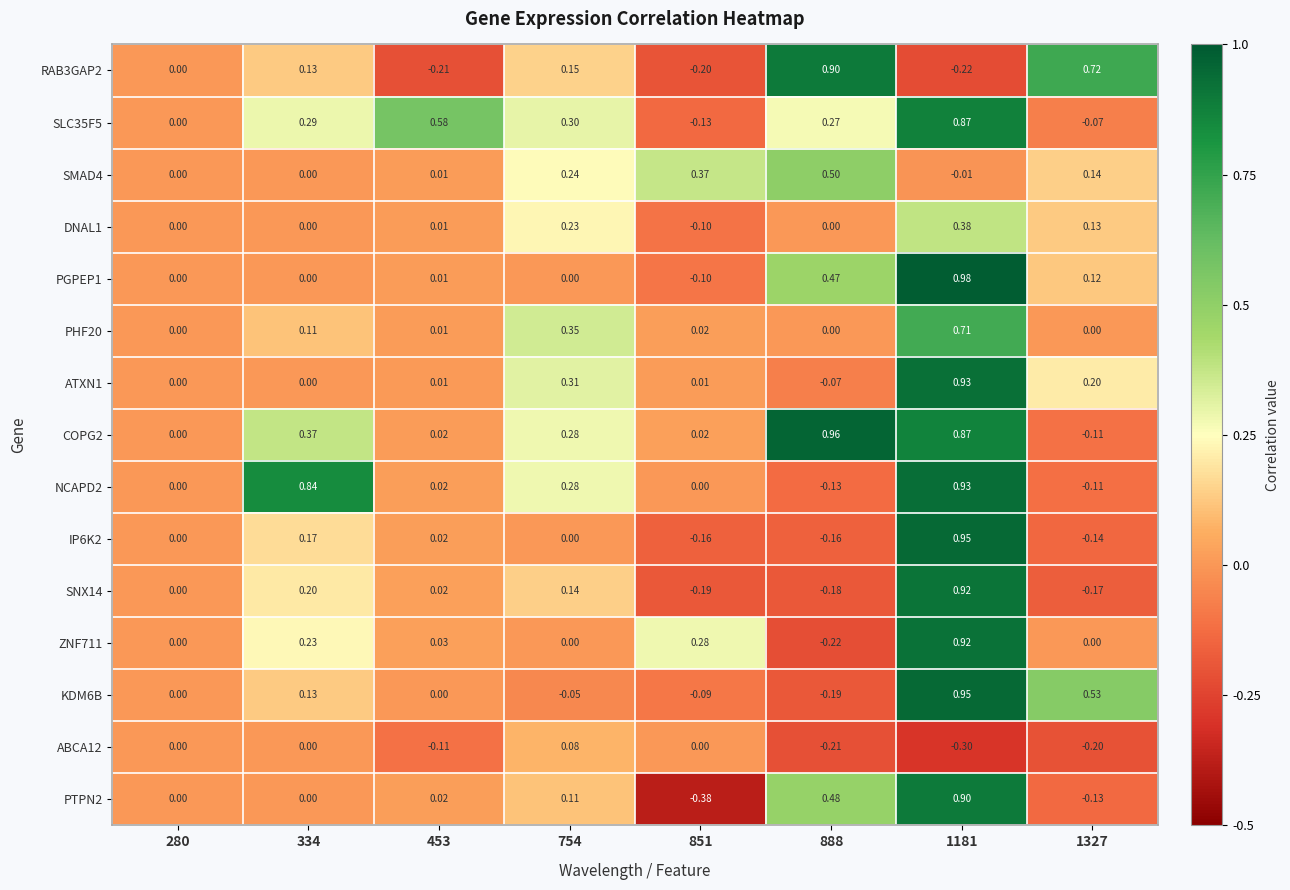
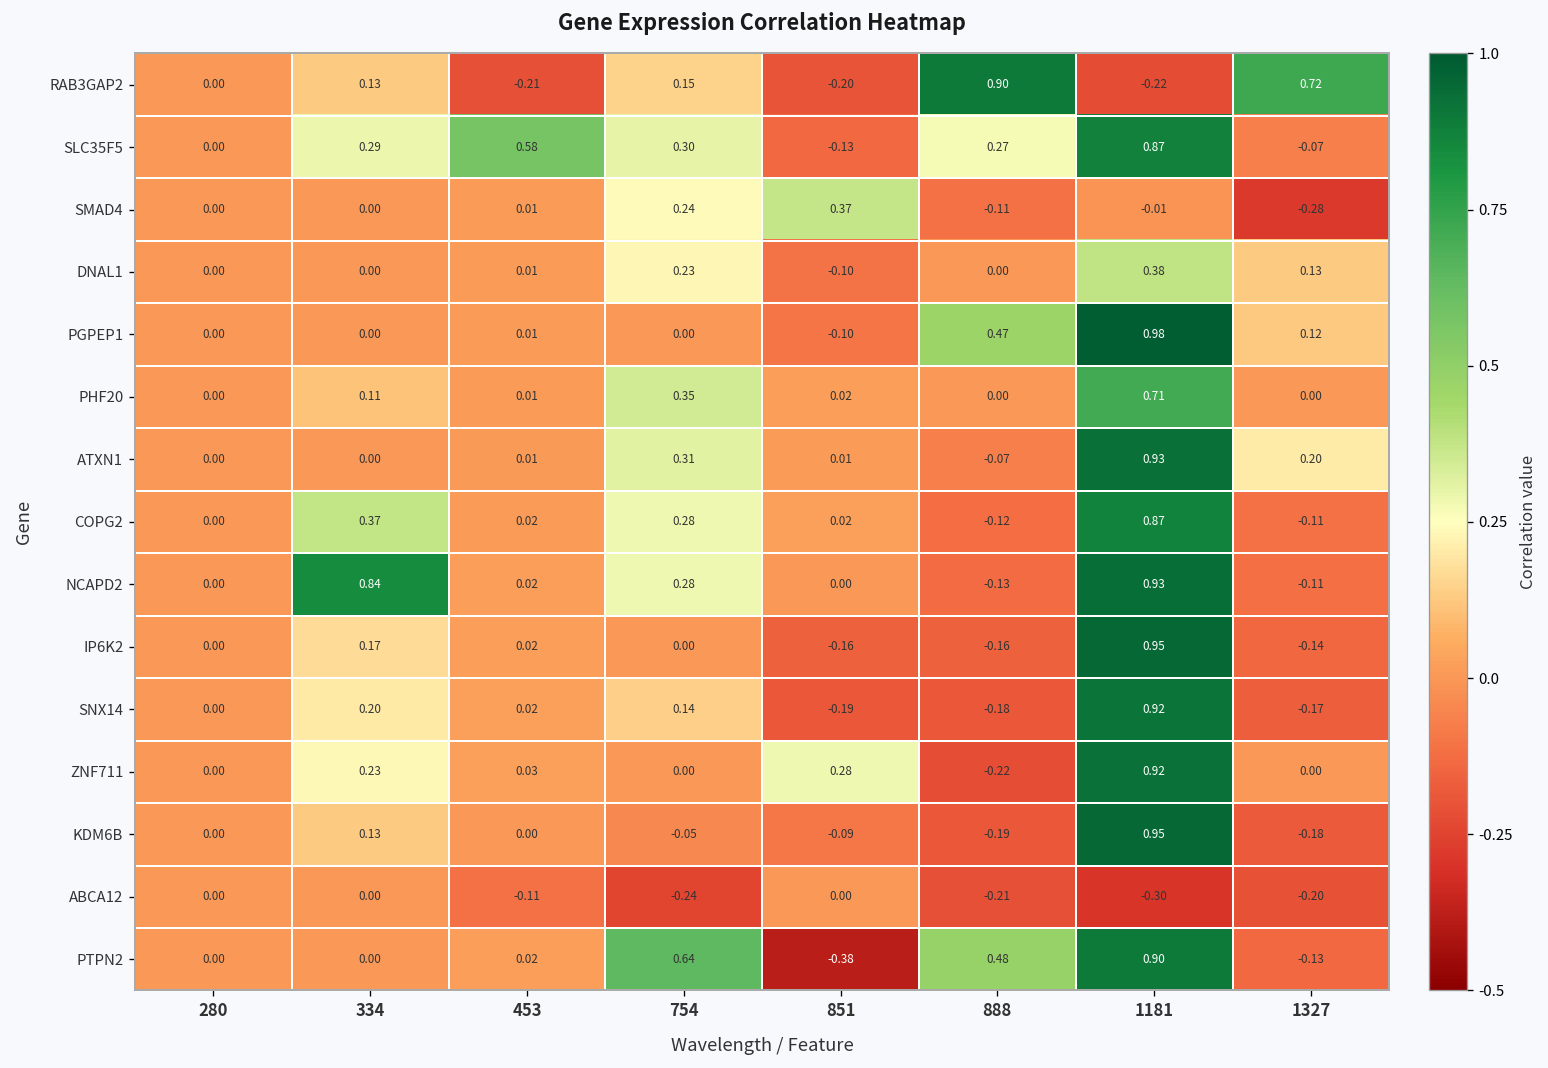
SMAD4, 888: 0.50 -> -0.11
SMAD4, 1327: 0.14 -> -0.28
COPG2, 888: 0.96 -> -0.12
KDM6B, 1327: 0.53 -> -0.18
ABCA12, 754: 0.08 -> -0.24
PTPN2, 754: 0.11 -> 0.64
